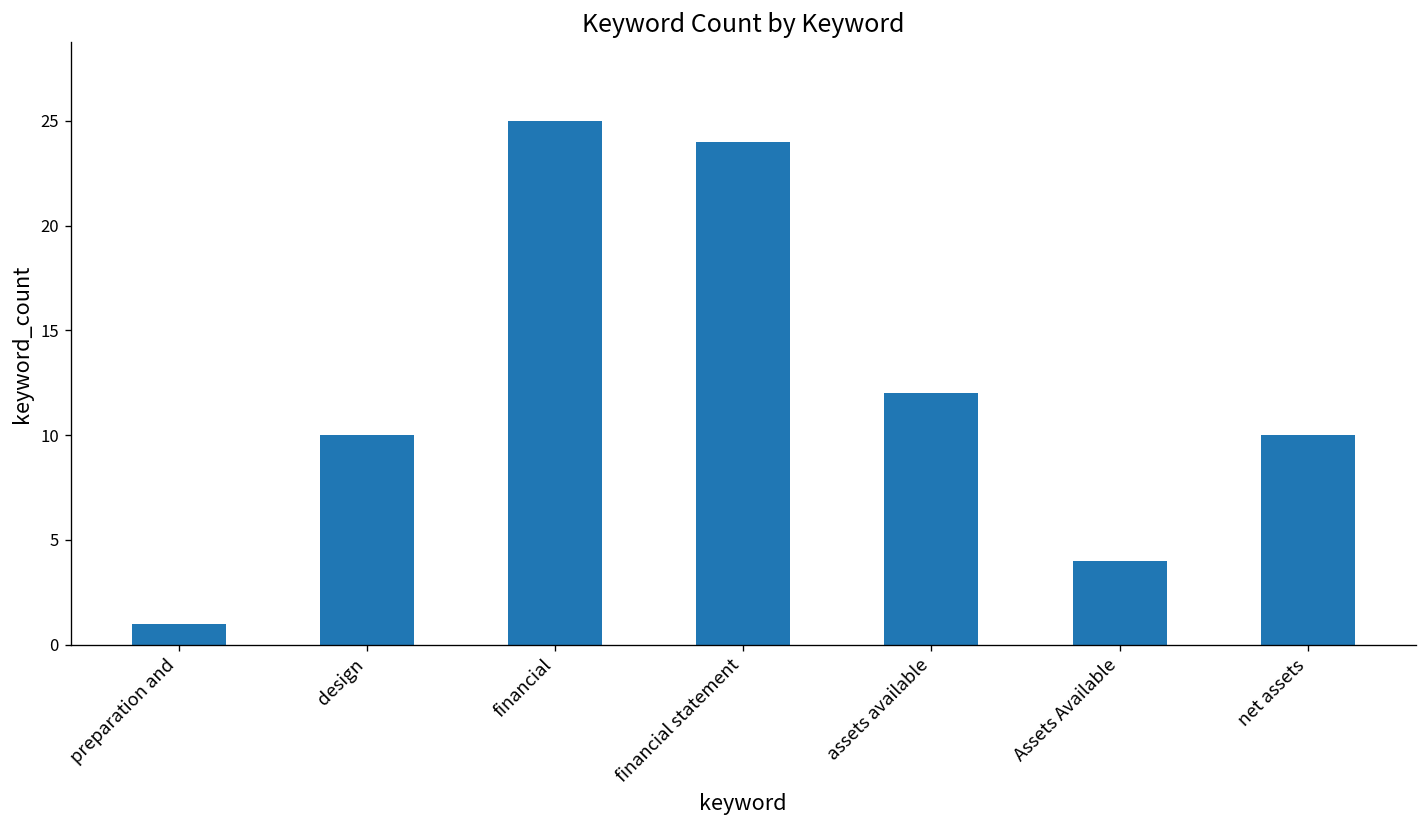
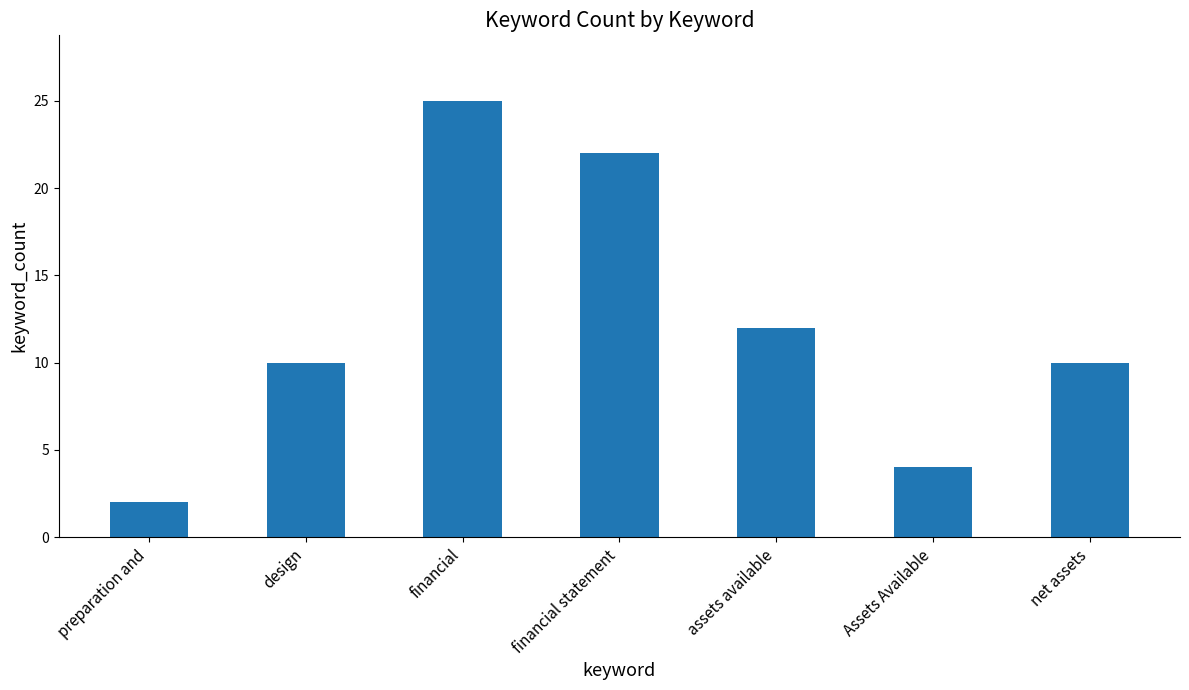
preparation and: 1 -> 2
financial statement: 24 -> 22
